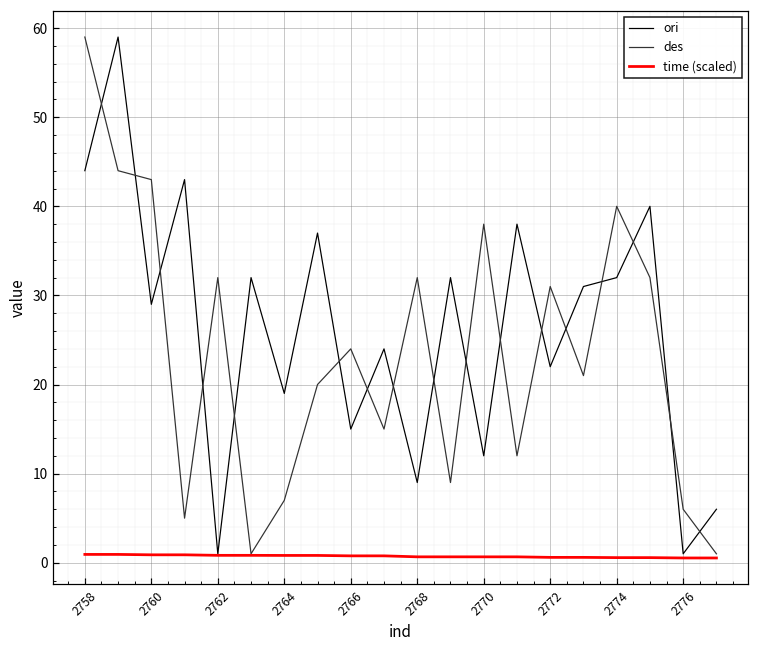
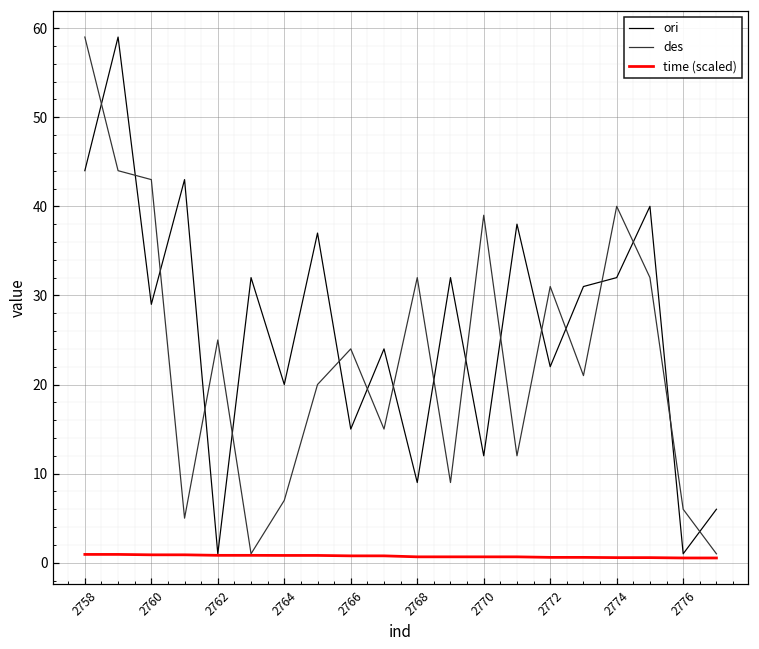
des, 2762: 32 -> 25
ori, 2764: 19 -> 20
des, 2770: 38 -> 39
